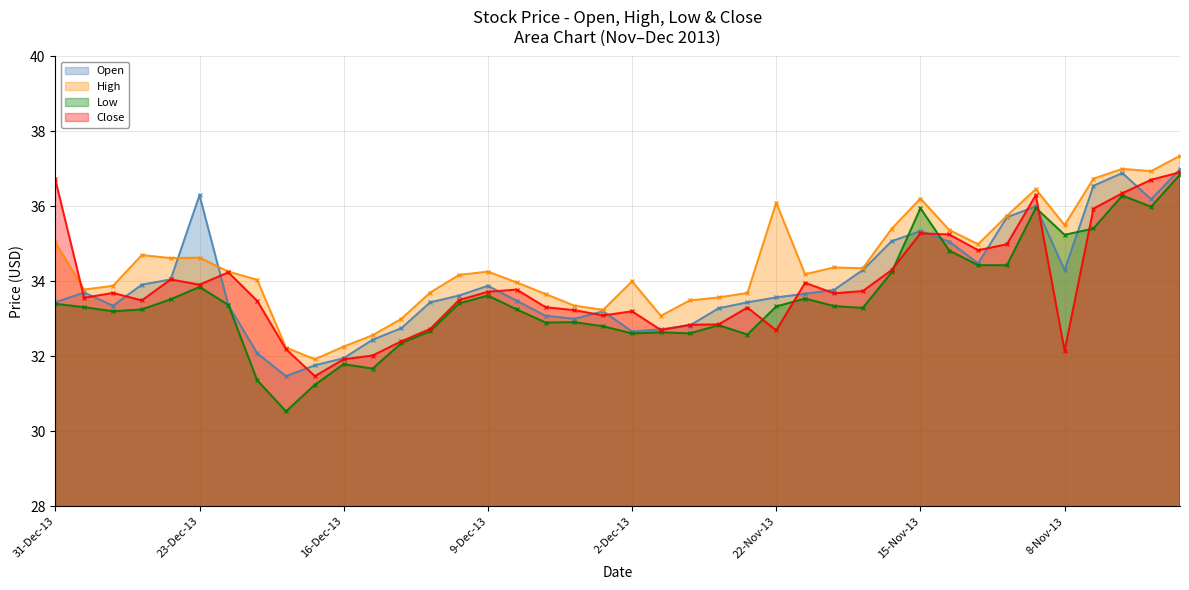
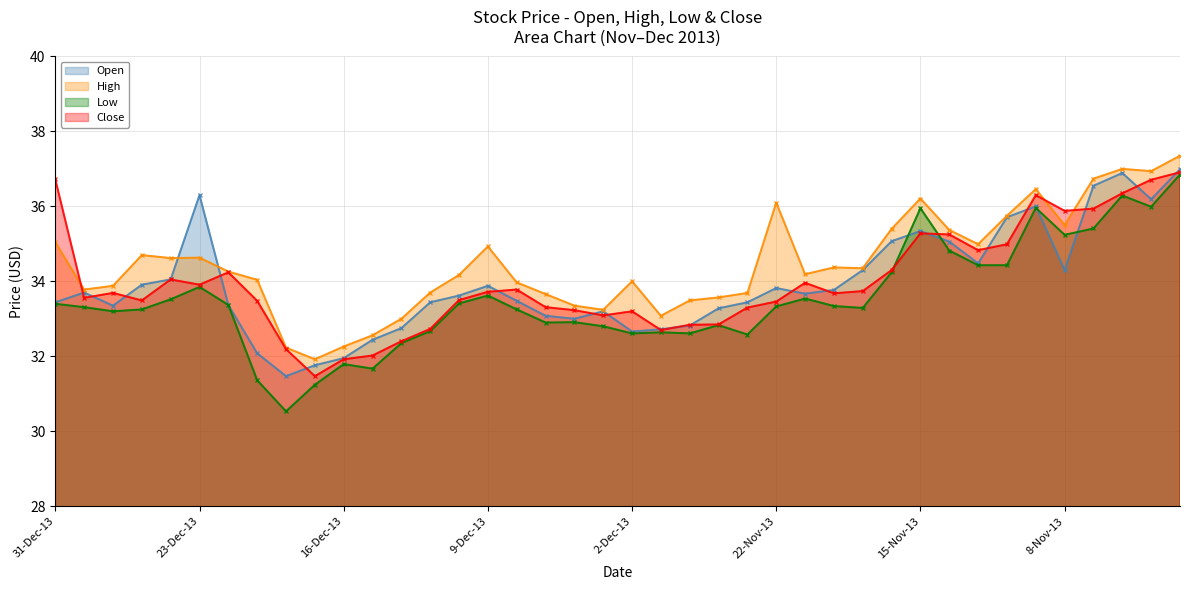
High, 9-Dec-13: 34.3 -> 34.9
Open, 22-Nov-13: 33.6 -> 33.8
Close, 22-Nov-13: 32.7 -> 33.5
Close, 8-Nov-13: 32.2 -> 35.9
